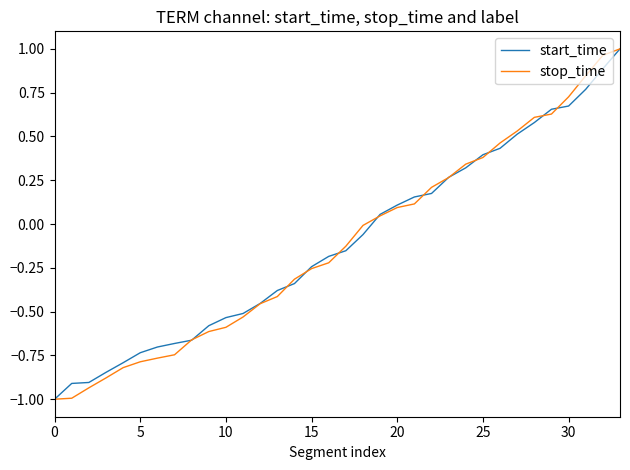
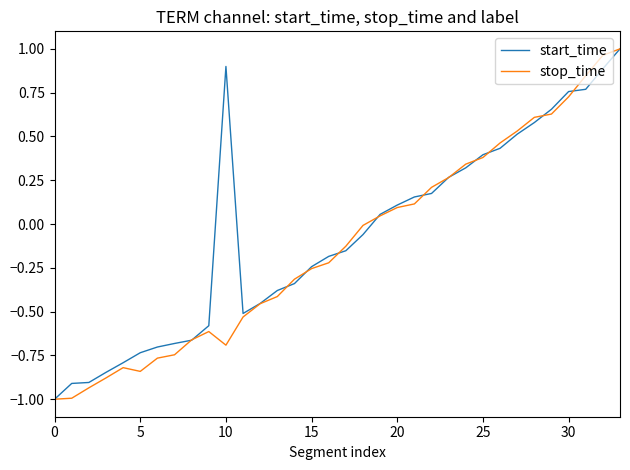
stop_time, 5: -0.79 -> -0.84
start_time, 10: -0.53 -> 0.90
stop_time, 10: -0.59 -> -0.69
start_time, 30: 0.67 -> 0.76
